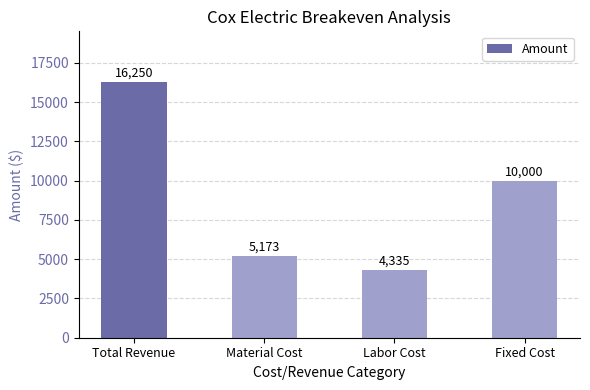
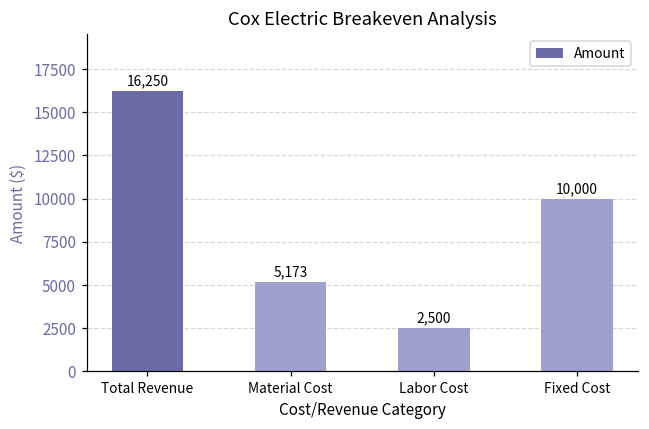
Labor Cost: 4,335 -> 2,500
